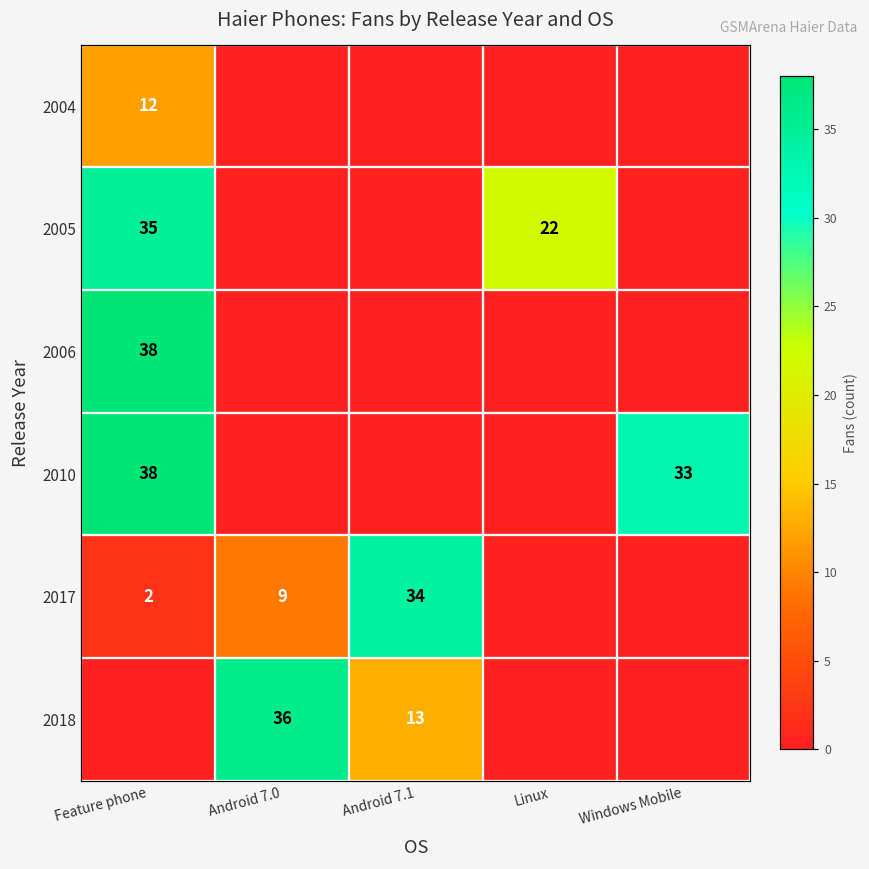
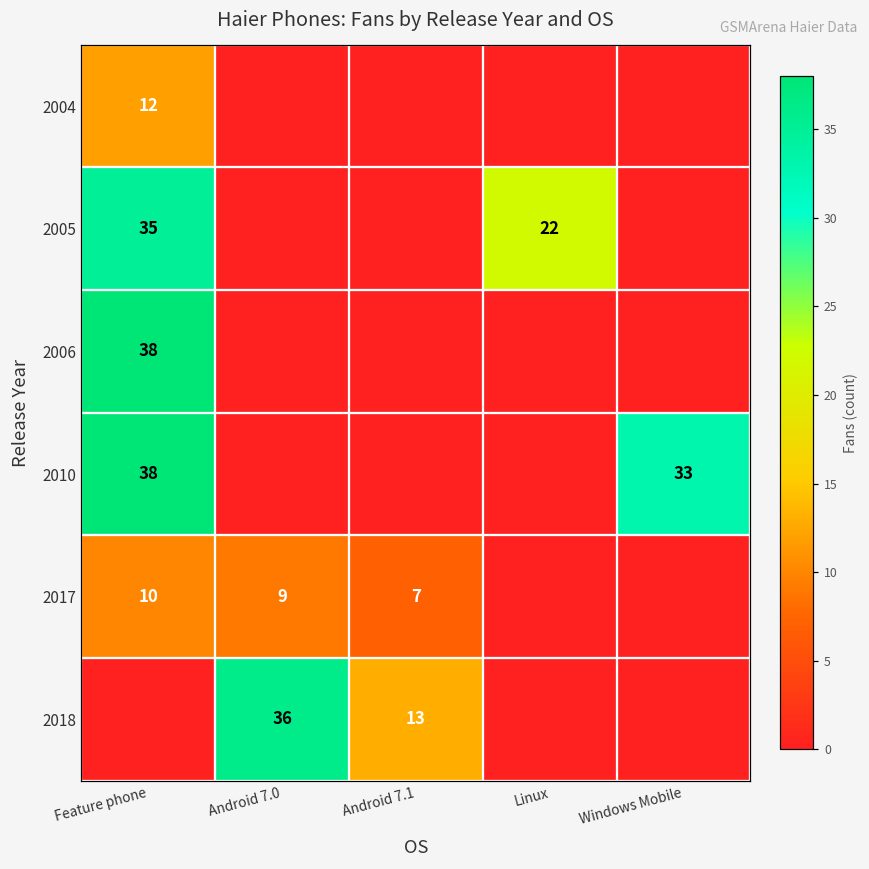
2017, Feature phone: 2 -> 10
2017, Android 7.1: 34 -> 7
